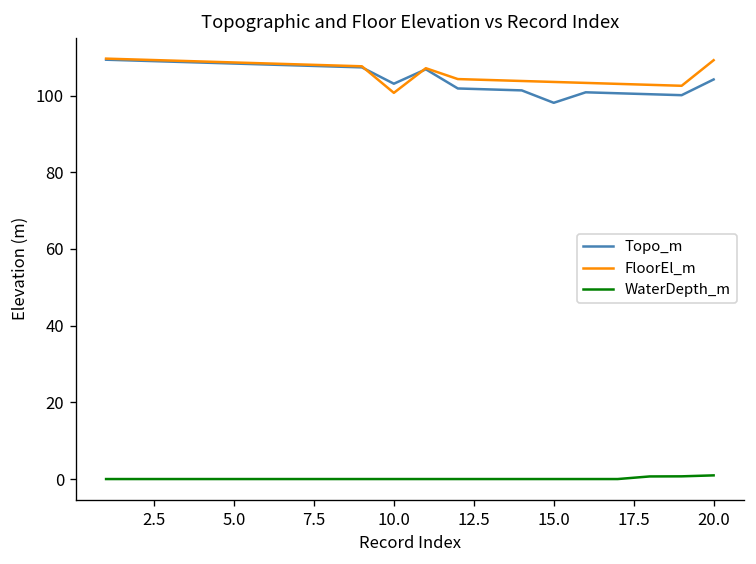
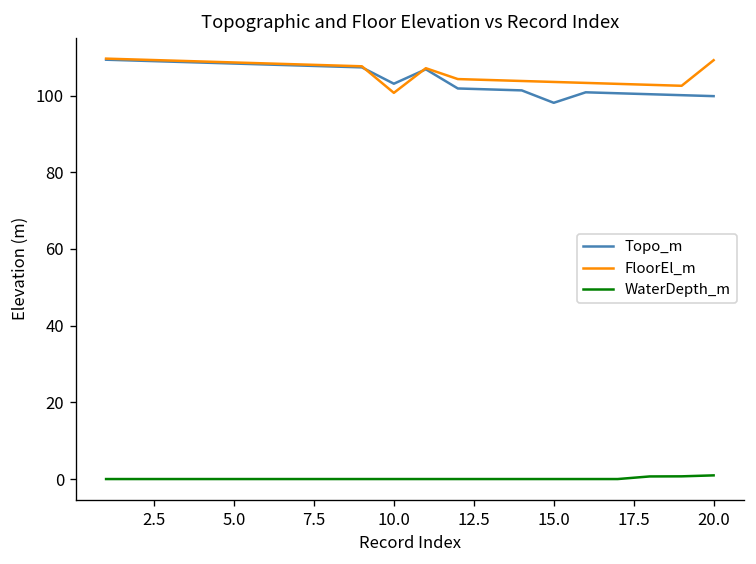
Topo_m, 20.0: 104 -> 100
